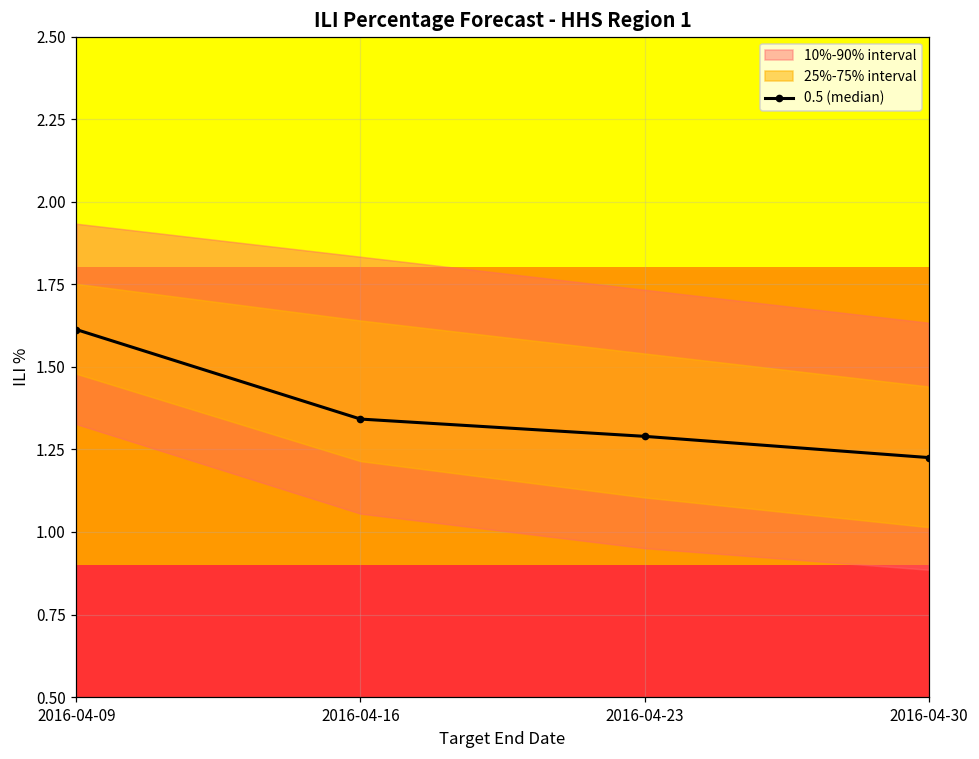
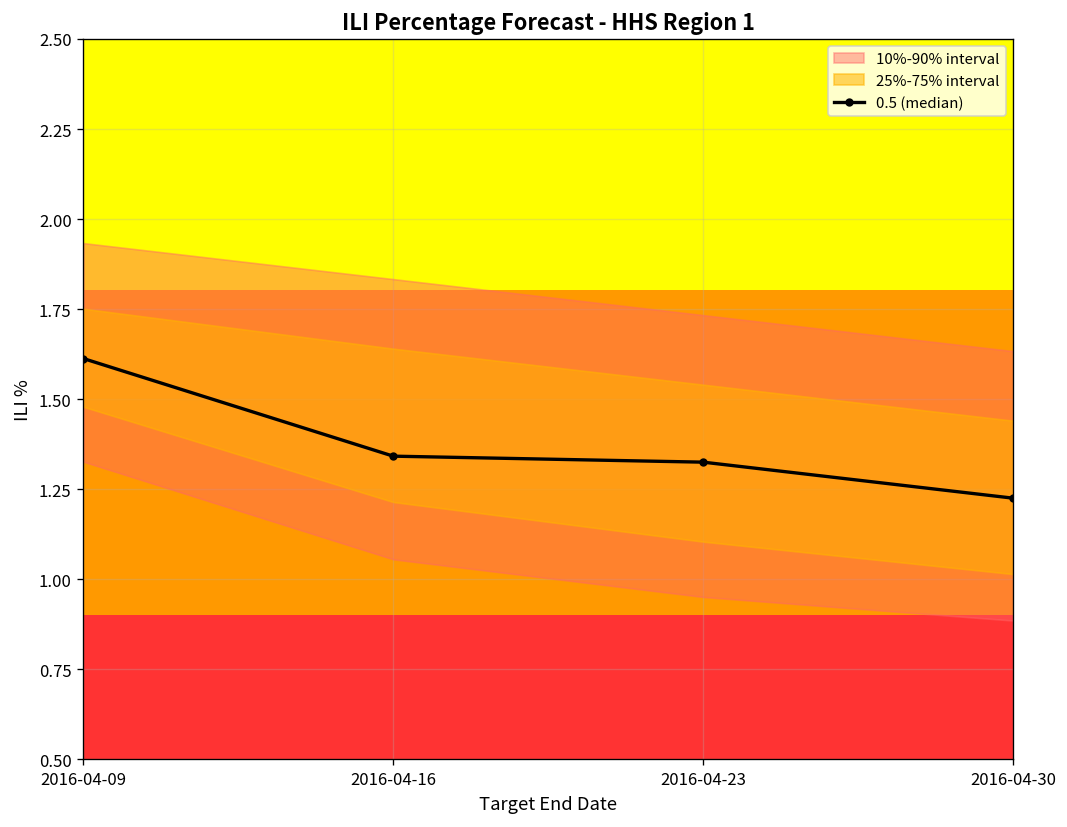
0.5 (median), 2016-04-23: 1.29 -> 1.33
